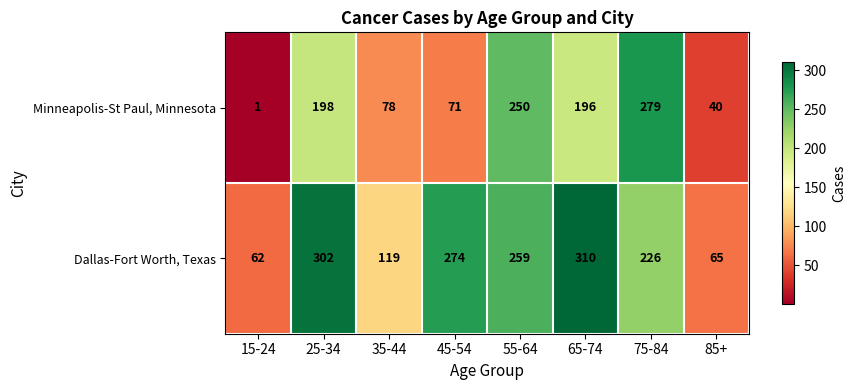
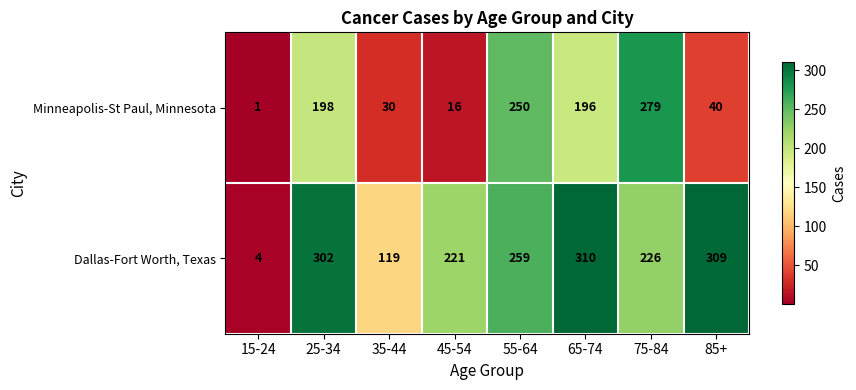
Minneapolis-St Paul, Minnesota, 35-44: 78 -> 30
Minneapolis-St Paul, Minnesota, 45-54: 71 -> 16
Dallas-Fort Worth, Texas, 15-24: 62 -> 4
Dallas-Fort Worth, Texas, 45-54: 274 -> 221
Dallas-Fort Worth, Texas, 85+: 65 -> 309
